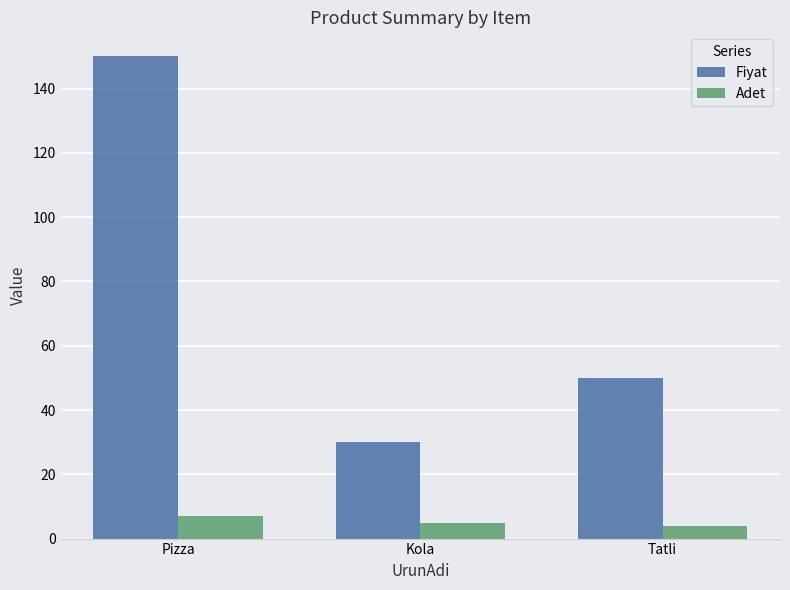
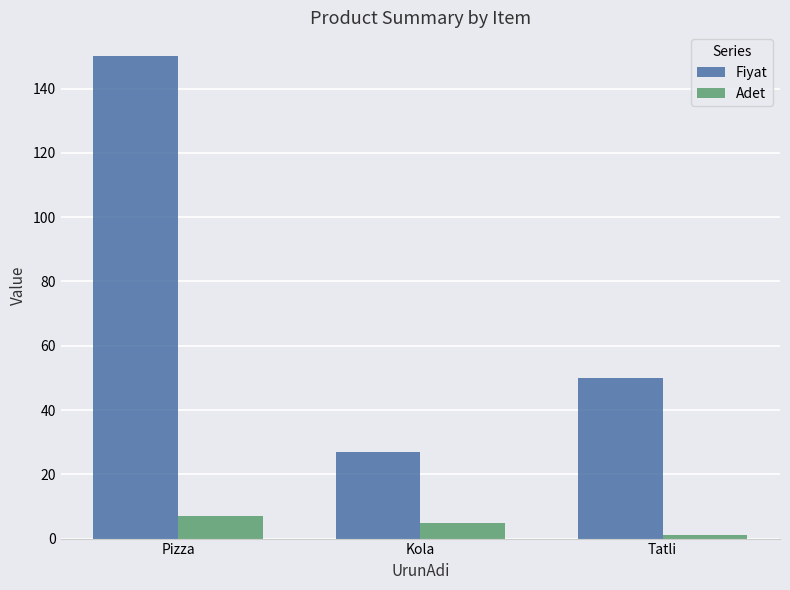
Fiyat, Kola: 30 -> 27
Adet, Tatli: 4 -> 1
